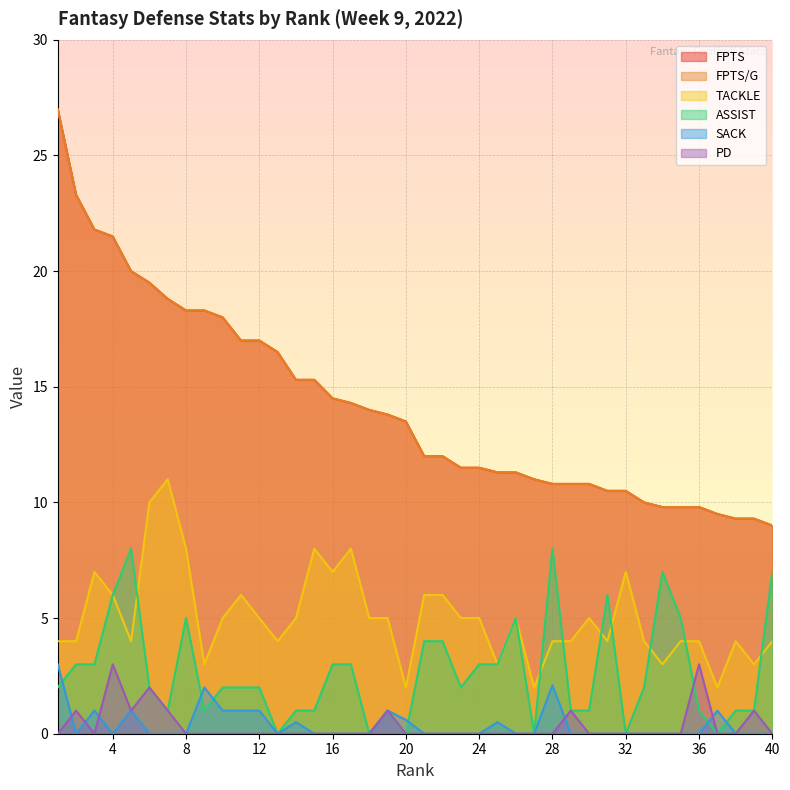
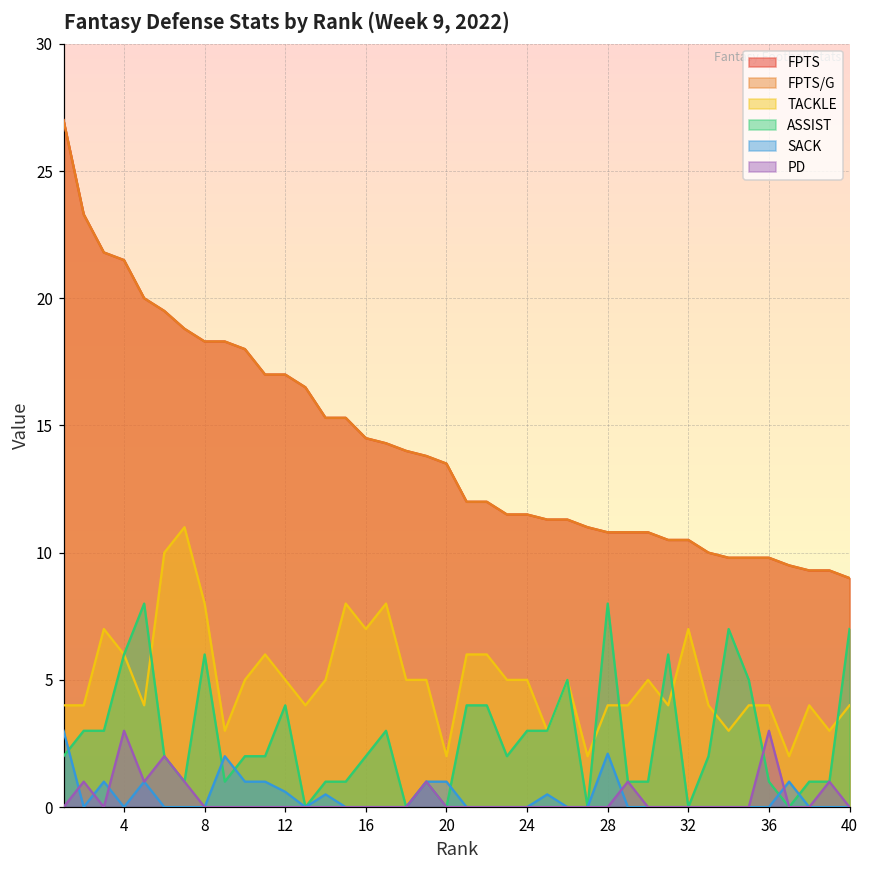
ASSIST, 8: 5 -> 6
ASSIST, 12: 2 -> 4
SACK, 12: 1.0 -> 0.6
ASSIST, 16: 3 -> 2
SACK, 20: 0.6 -> 1.0
